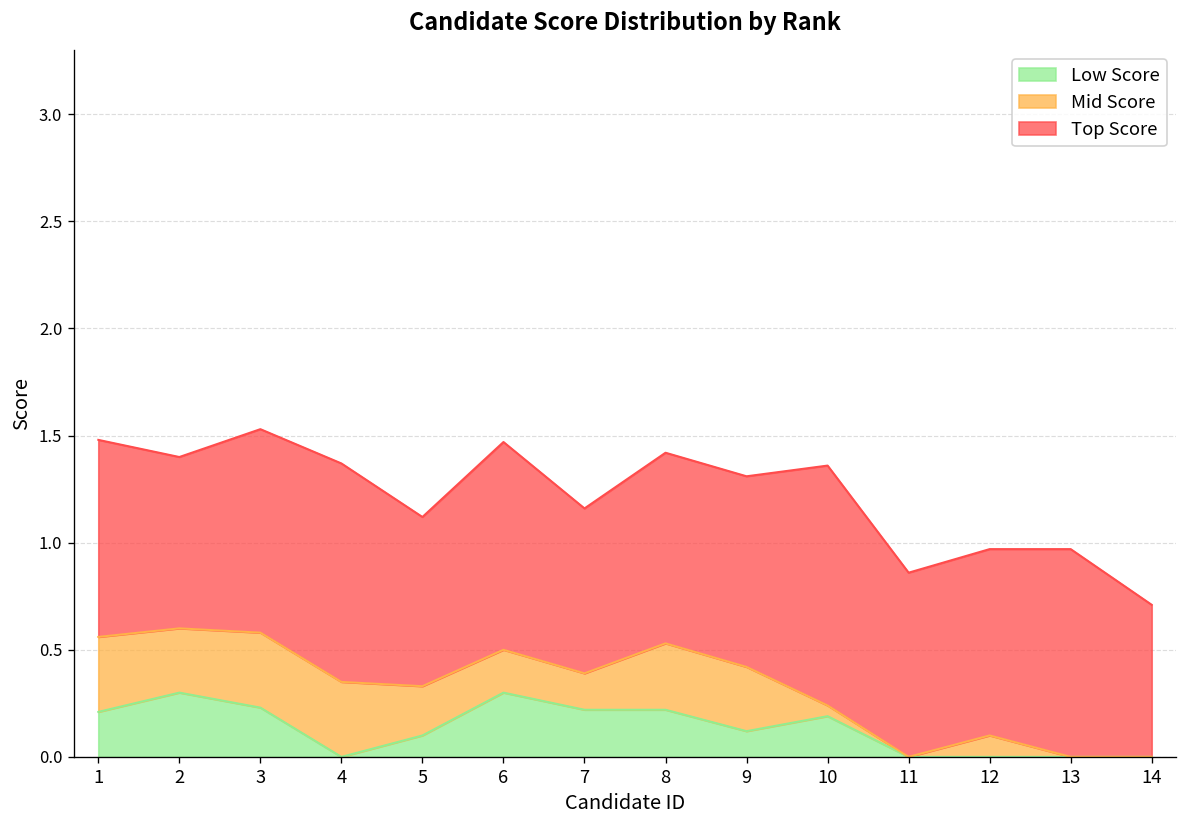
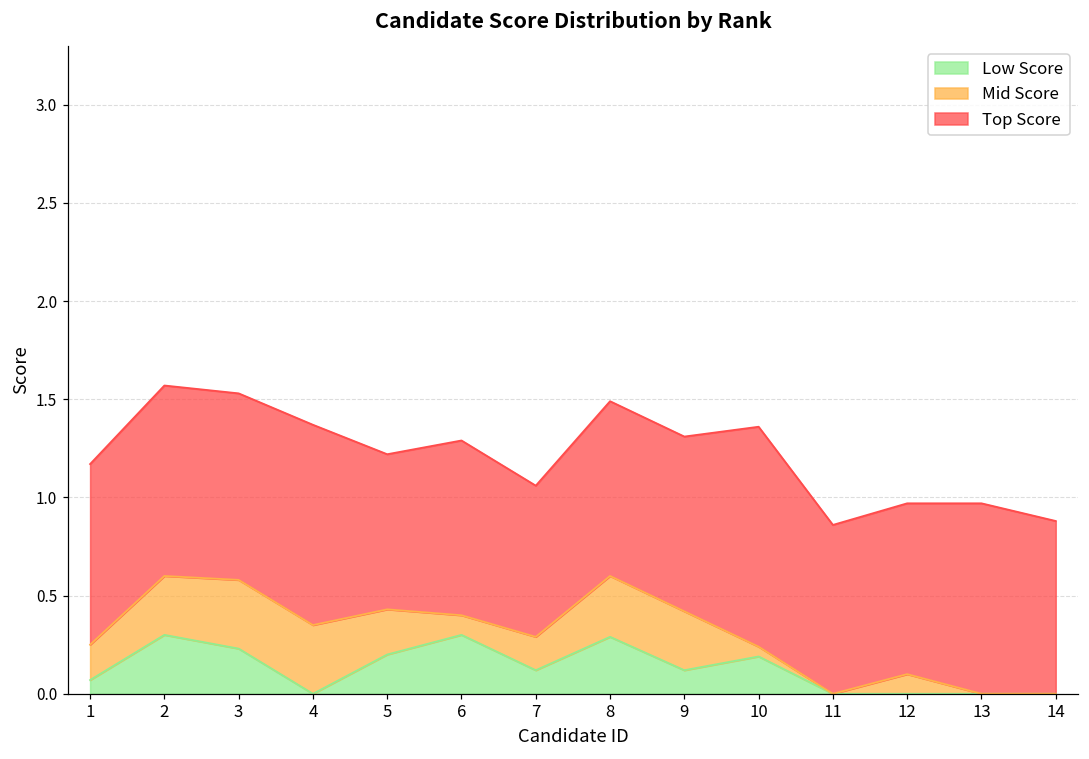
Low Score, 1: 0.21 -> 0.07
Mid Score, 1: 0.35 -> 0.18
Top Score, 2: 0.80 -> 0.97
Low Score, 5: 0.1 -> 0.2
Mid Score, 6: 0.2 -> 0.1
Top Score, 6: 0.97 -> 0.89
Low Score, 7: 0.22 -> 0.12
Low Score, 8: 0.22 -> 0.29
Top Score, 14: 0.71 -> 0.88
